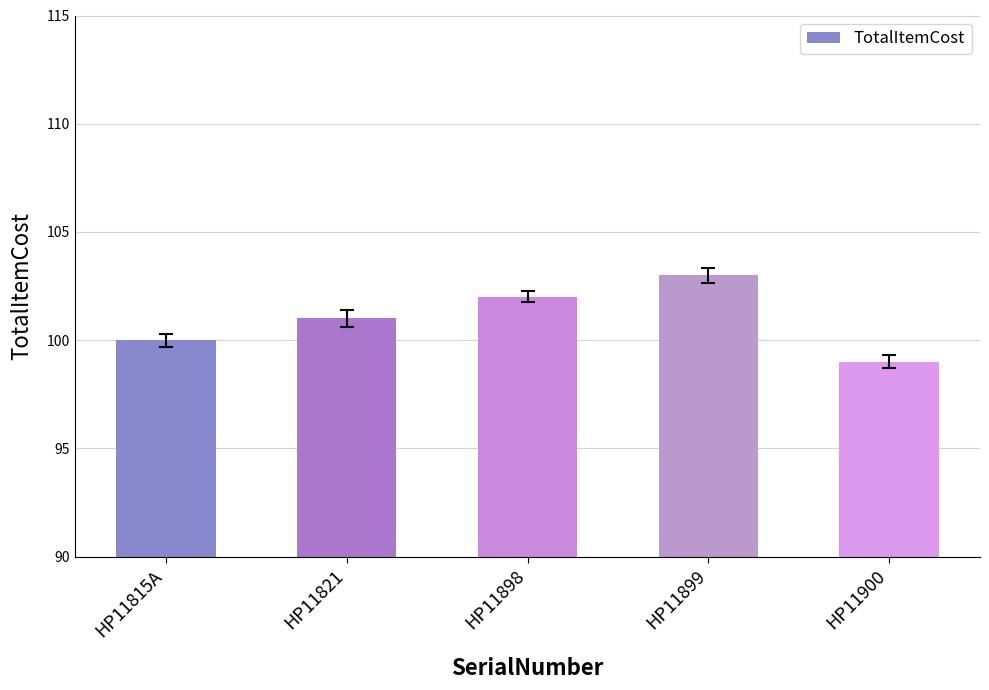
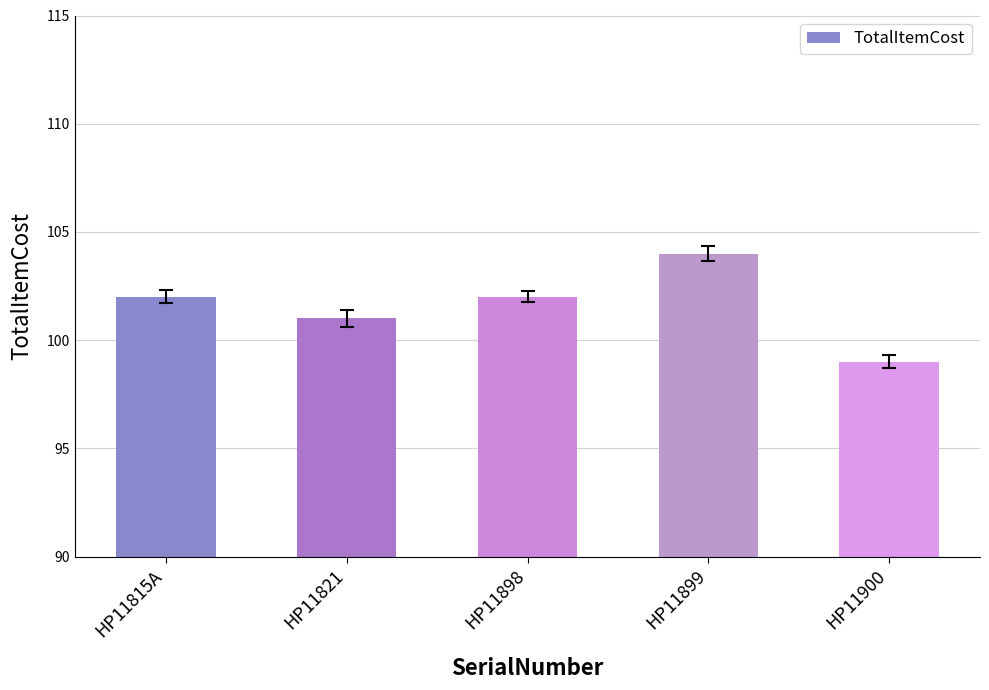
TotalItemCost, HP11815A: 100 -> 102
TotalItemCost, HP11899: 103 -> 104
